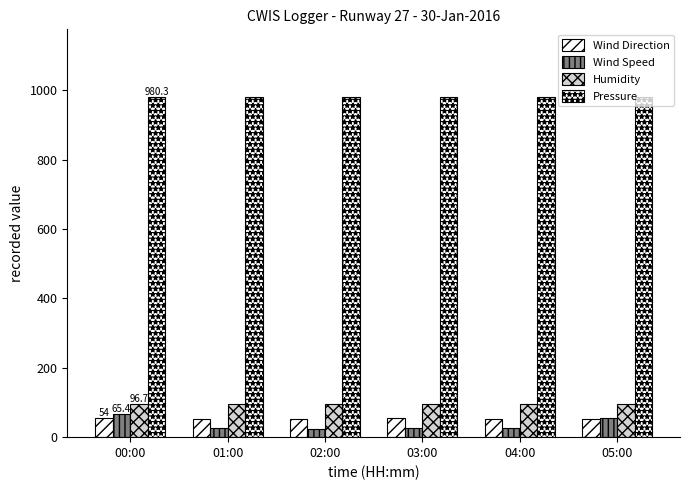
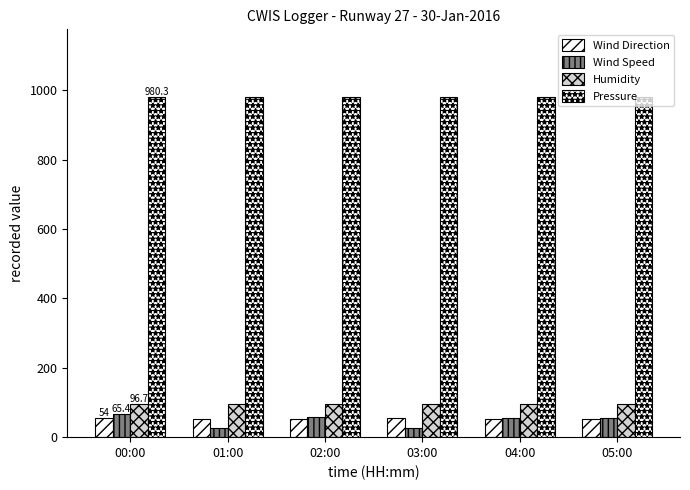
Wind Speed, 02:00: 20 -> 60
Wind Speed, 04:00: 30 -> 60
